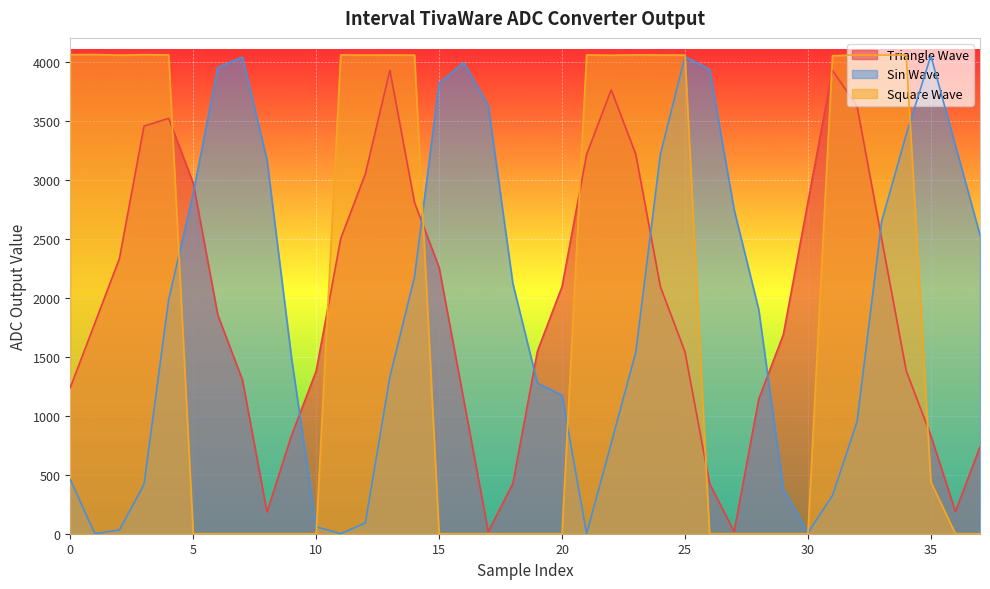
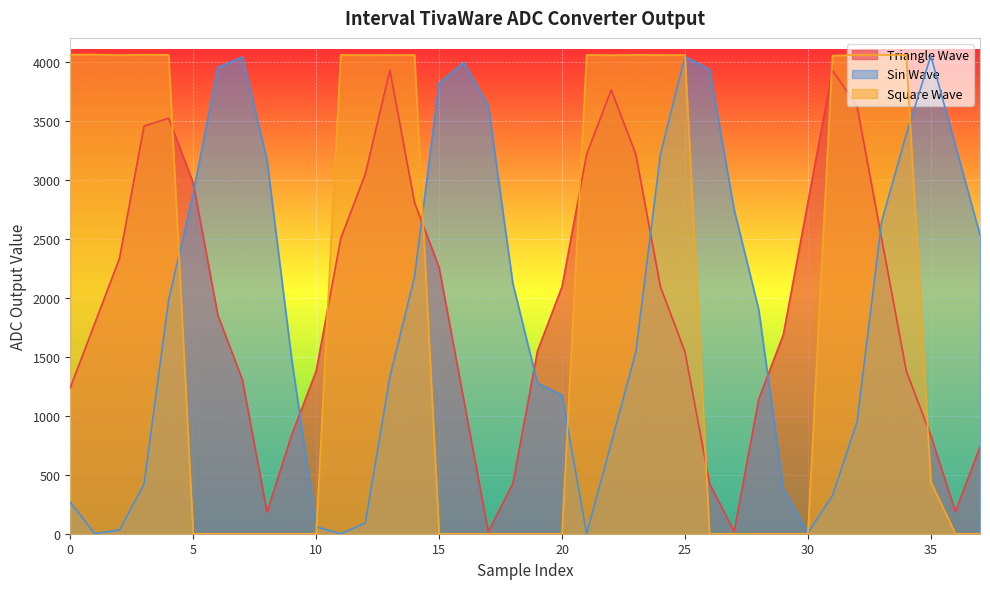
Sin Wave, 0: 460 -> 270
